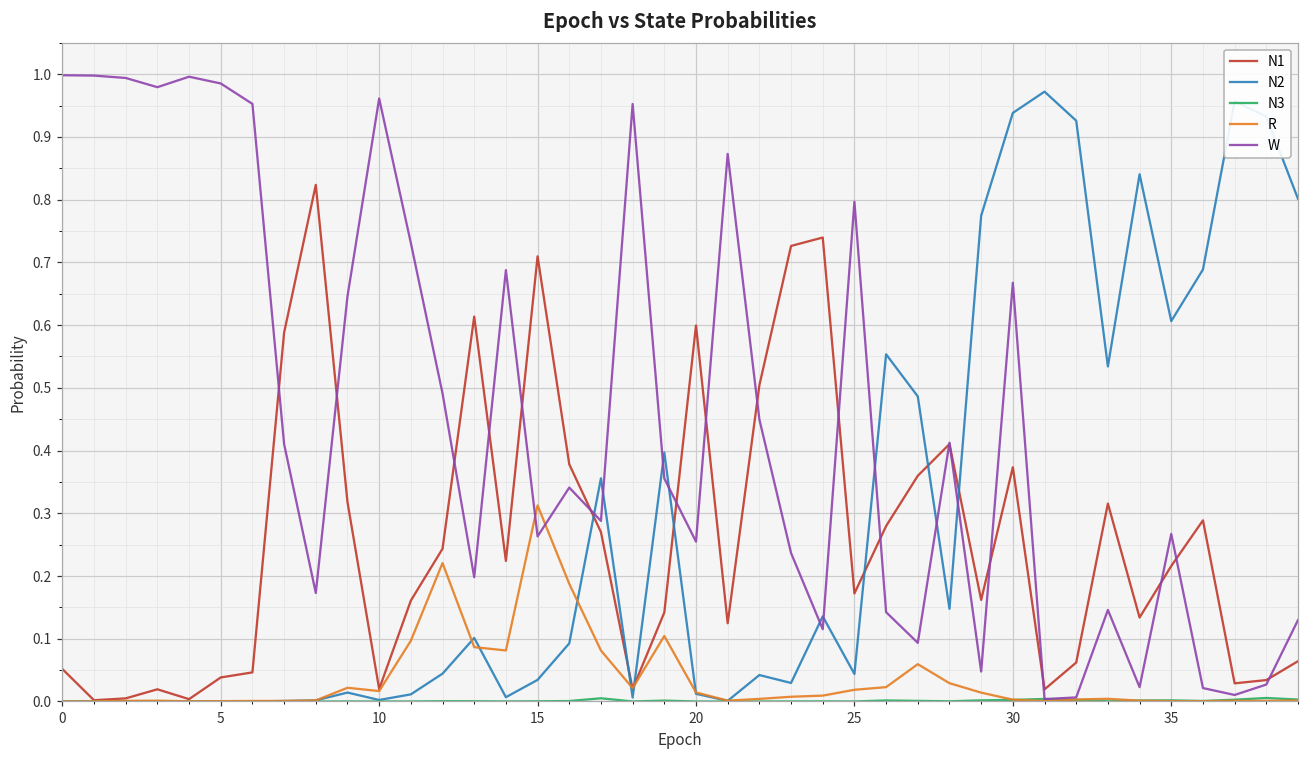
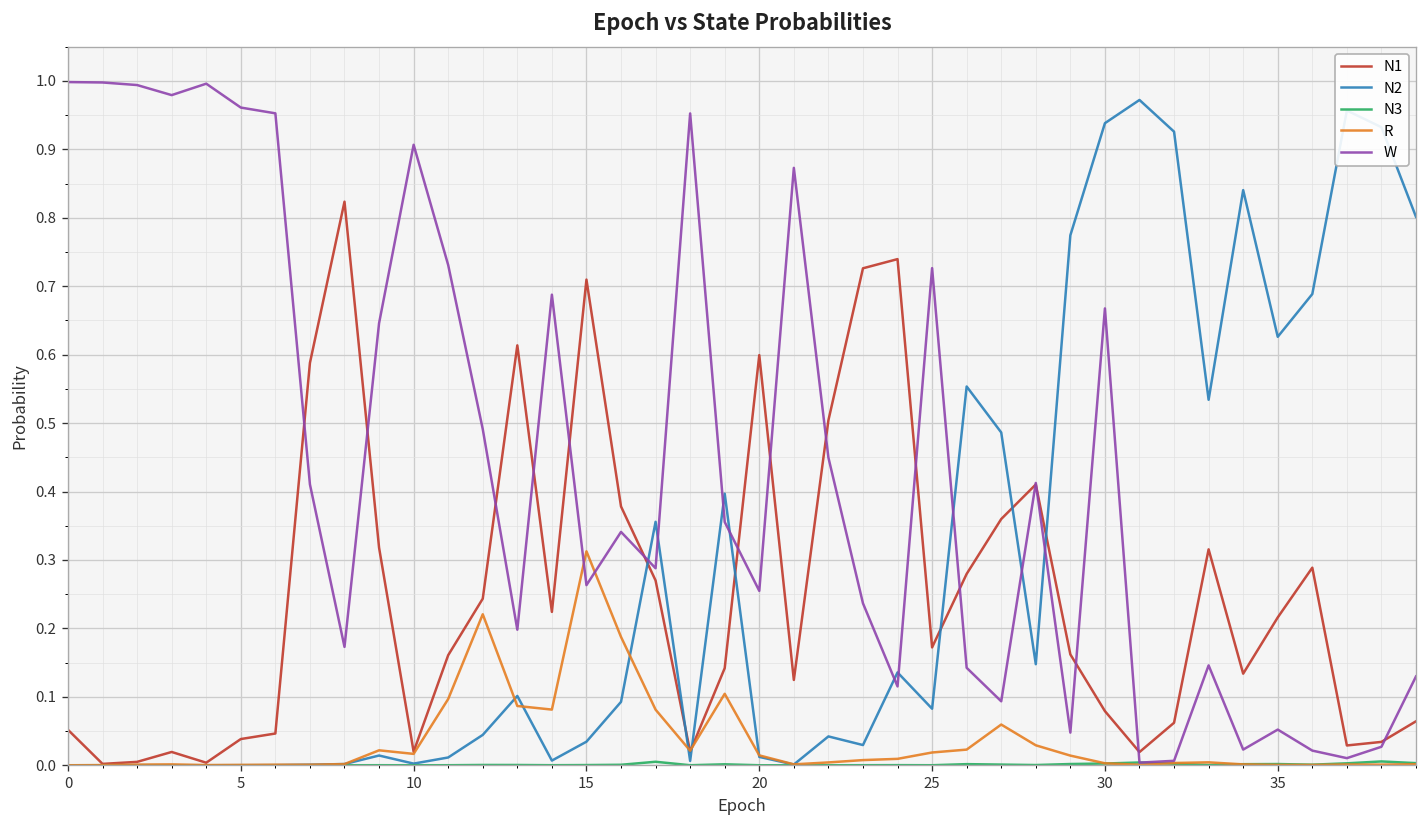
W, 5: 0.99 -> 0.96
W, 10: 0.96 -> 0.91
N2, 25: 0.04 -> 0.08
W, 25: 0.80 -> 0.73
N1, 30: 0.37 -> 0.08
N2, 35: 0.61 -> 0.63
W, 35: 0.27 -> 0.05
